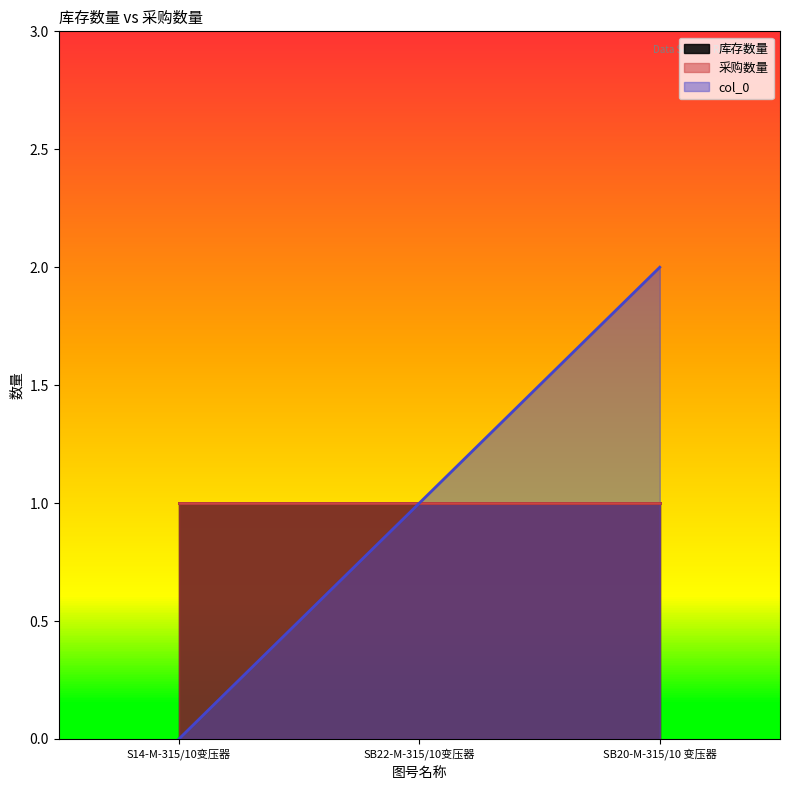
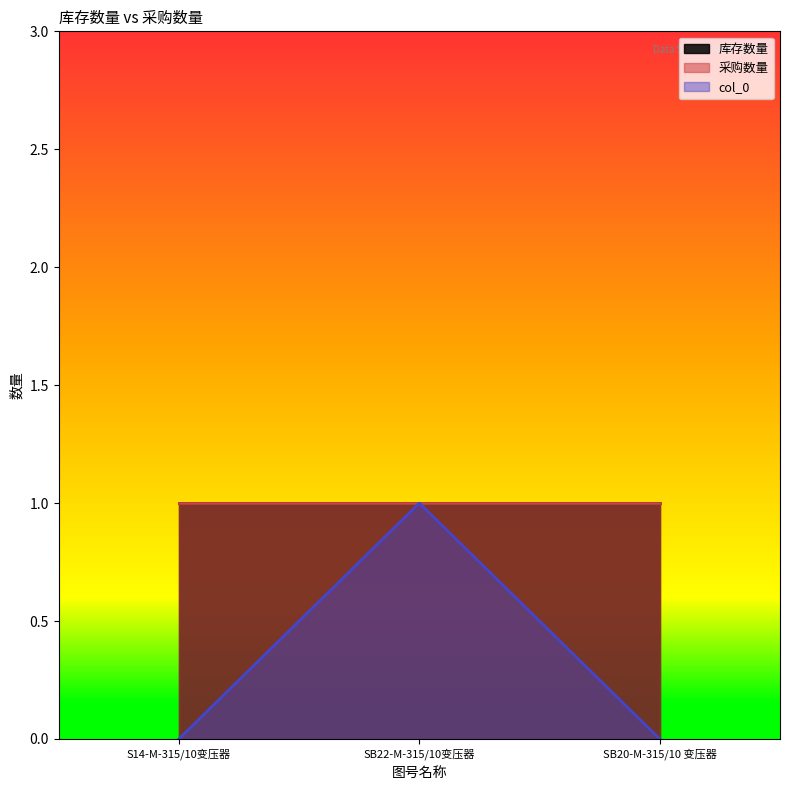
col_0, SB20-M-315/10 变压器: 2 -> 0
